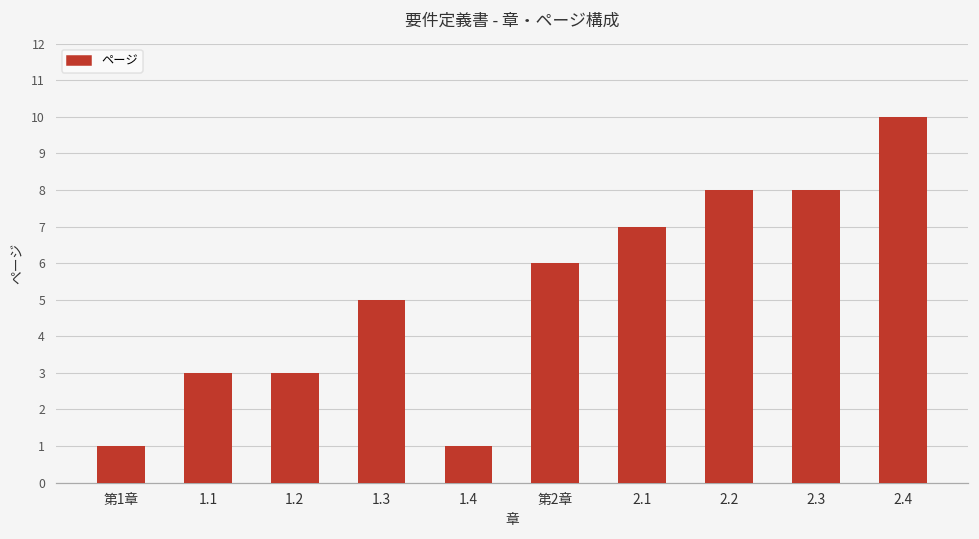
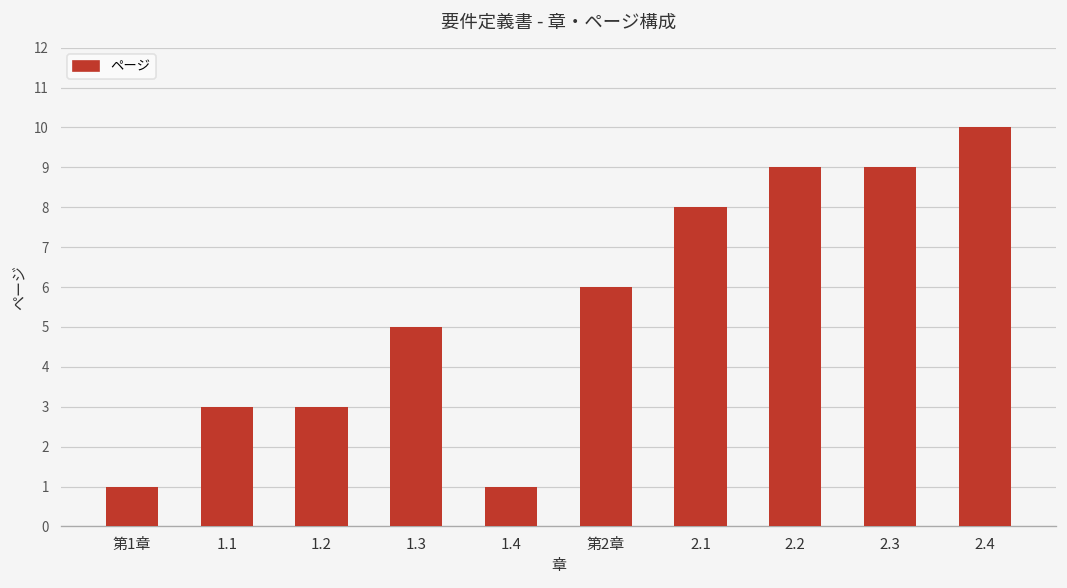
2.1: 7 -> 8
2.2: 8 -> 9
2.3: 8 -> 9
